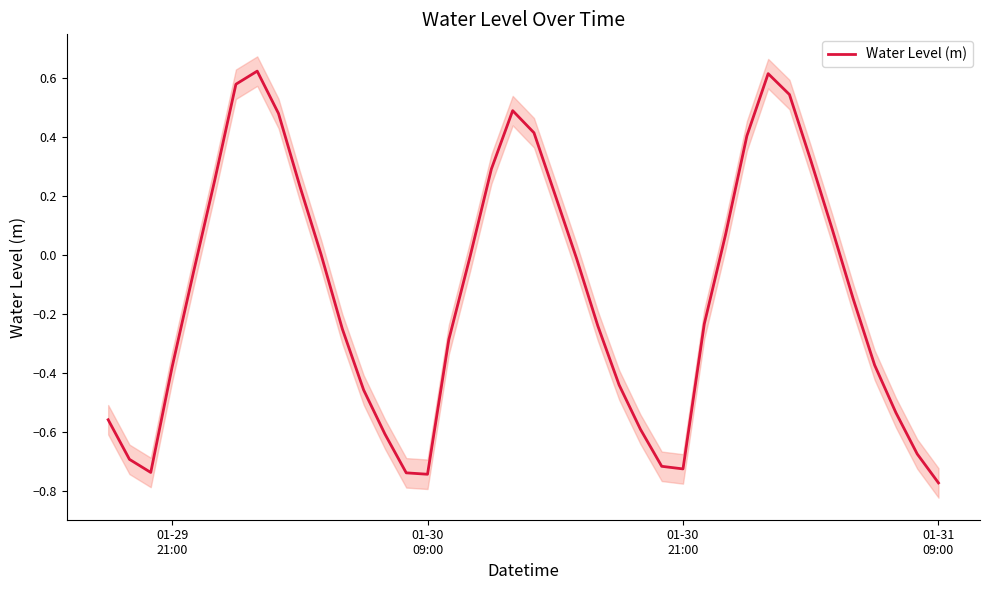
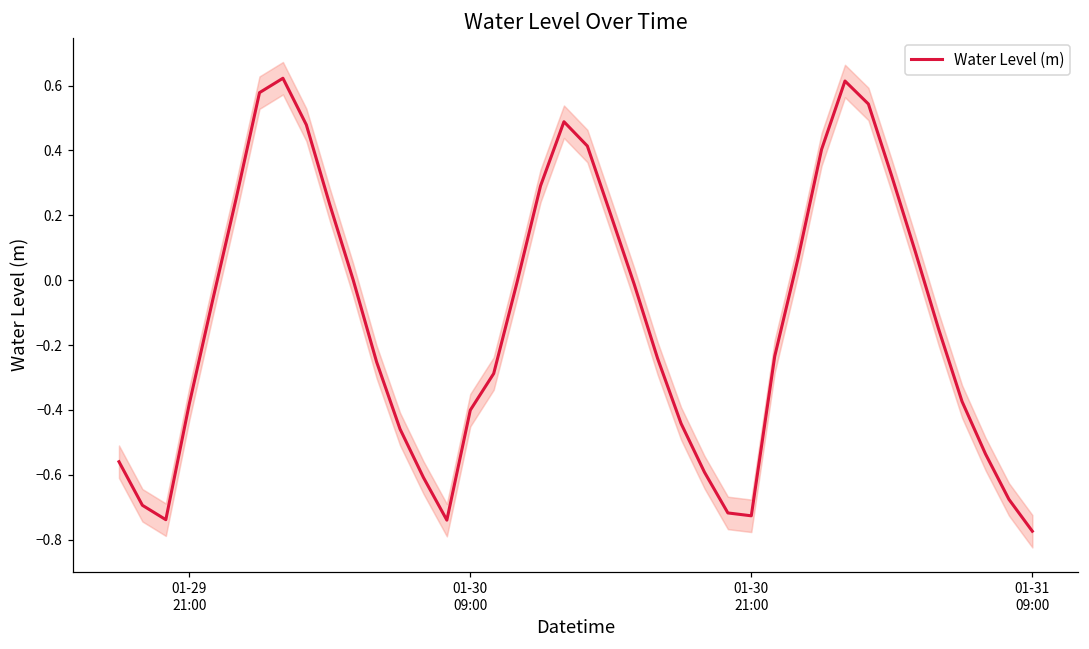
Water Level (m), 01-30 09:00: -0.74 -> -0.40
